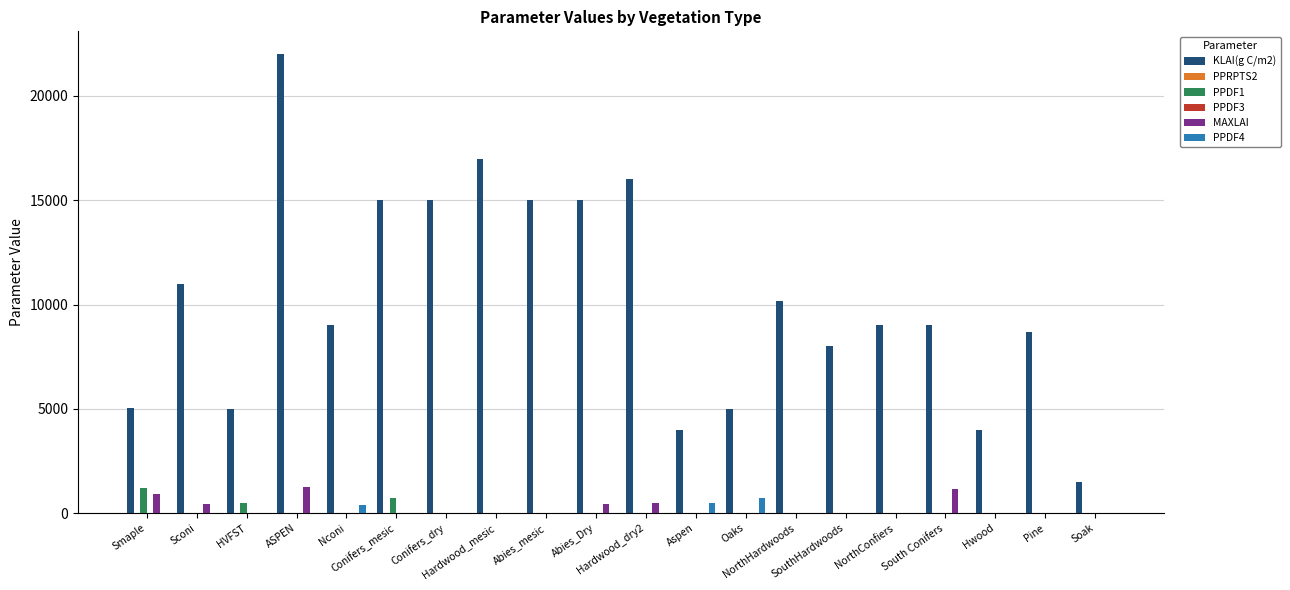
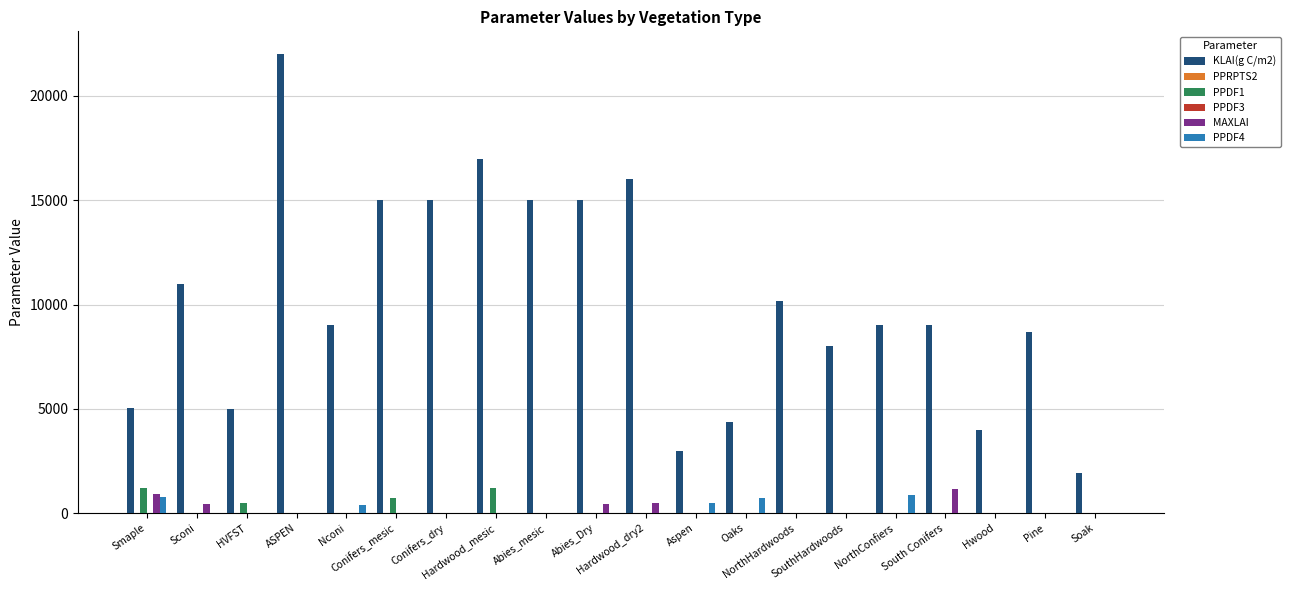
PPDF4, Smaple: 0 -> 800
MAXLAI, ASPEN: 1300 -> 0
PPDF1, Hardwood_mesic: 0 -> 1200
KLAI(g C/m2), Aspen: 4000 -> 3000
KLAI(g C/m2), Oaks: 5000 -> 4400
PPDF4, NorthConfiers: 0 -> 900
KLAI(g C/m2), Soak: 1500 -> 1900
